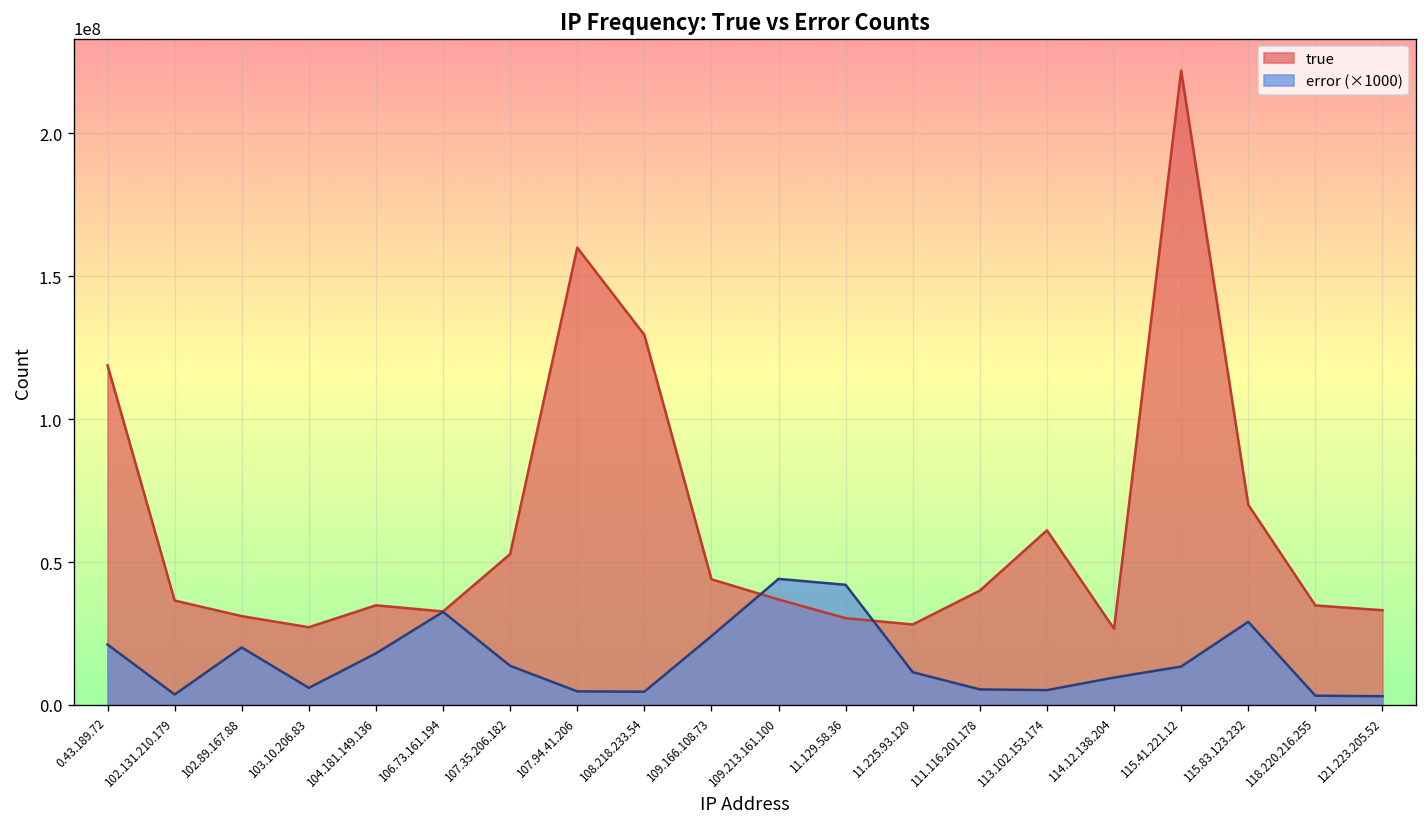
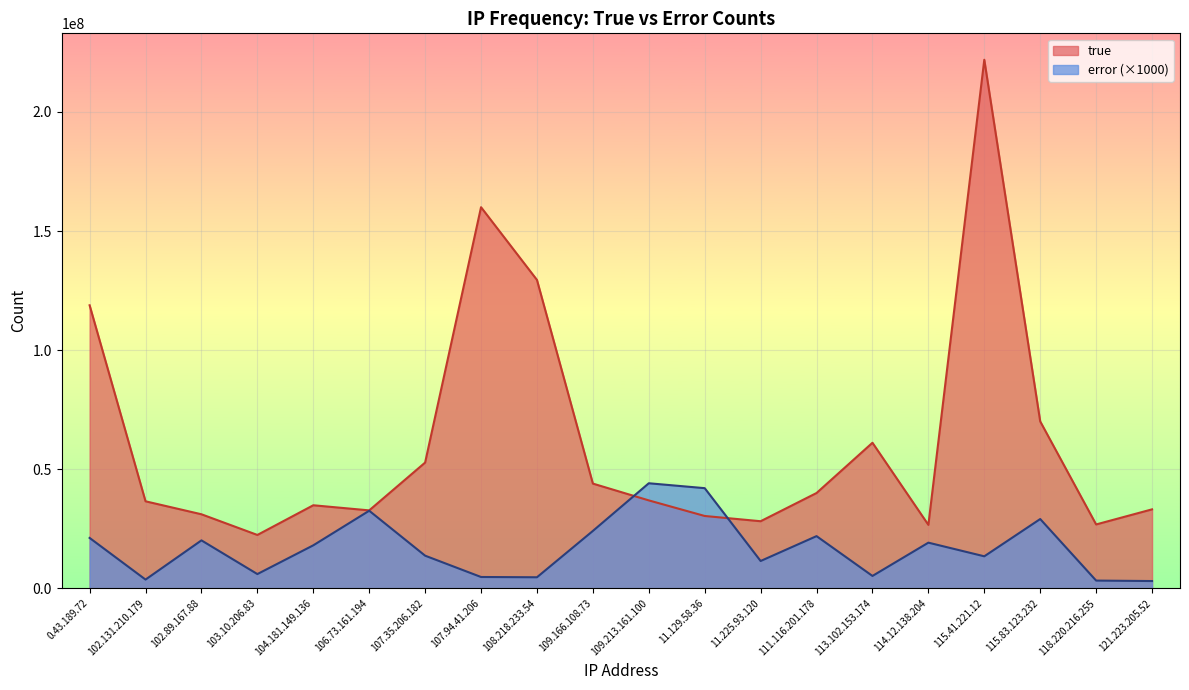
true, 103.10.206.83: 27000000 -> 22000000
error (×1000), 111.116.201.178: 5000000 -> 22000000
error (×1000), 114.12.138.204: 10000000 -> 19000000
true, 118.220.216.255: 35000000 -> 27000000
